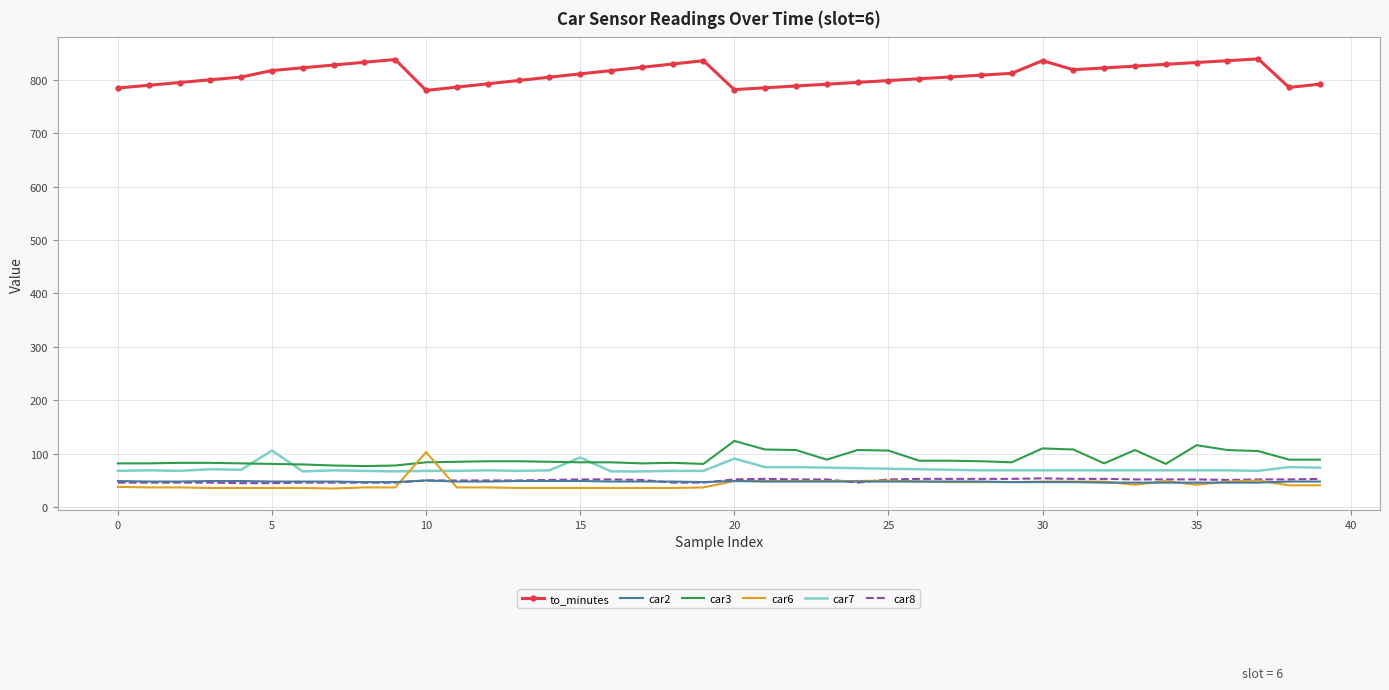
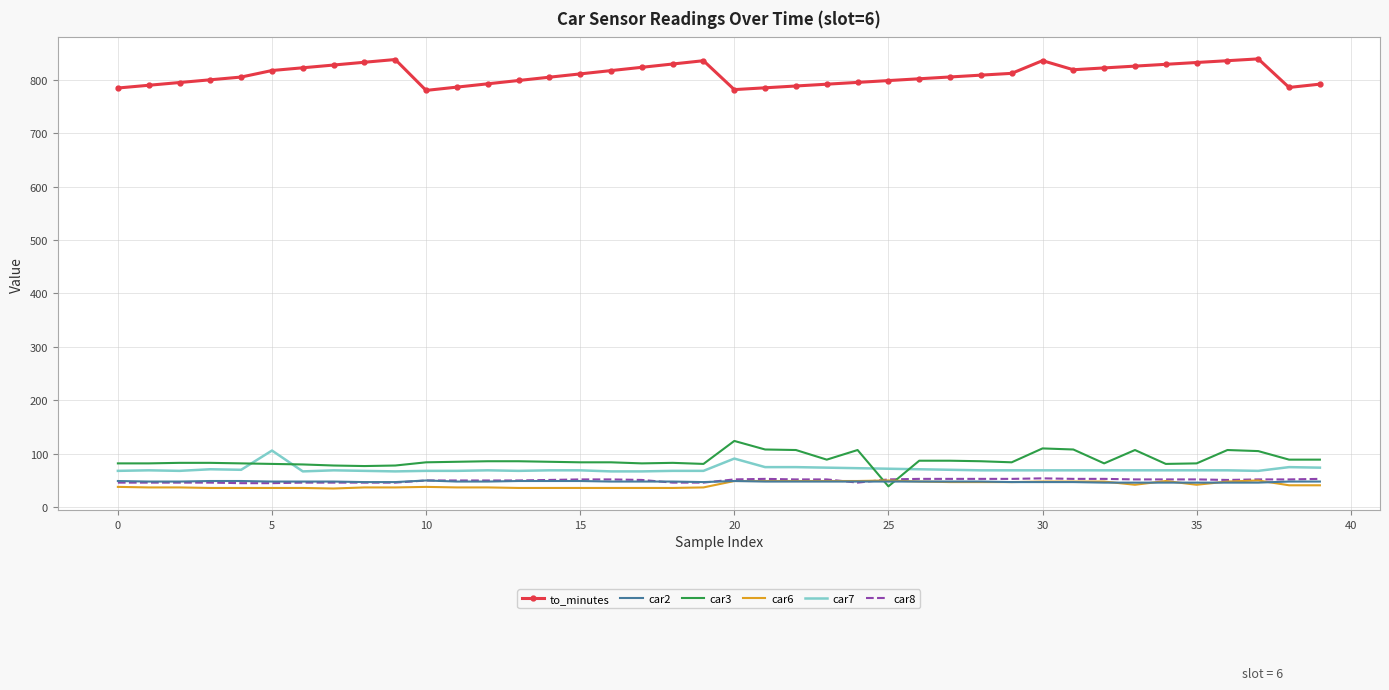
car6, 10: 100 -> 40
car7, 15: 90 -> 70
car3, 25: 110 -> 40
car3, 35: 120 -> 80
